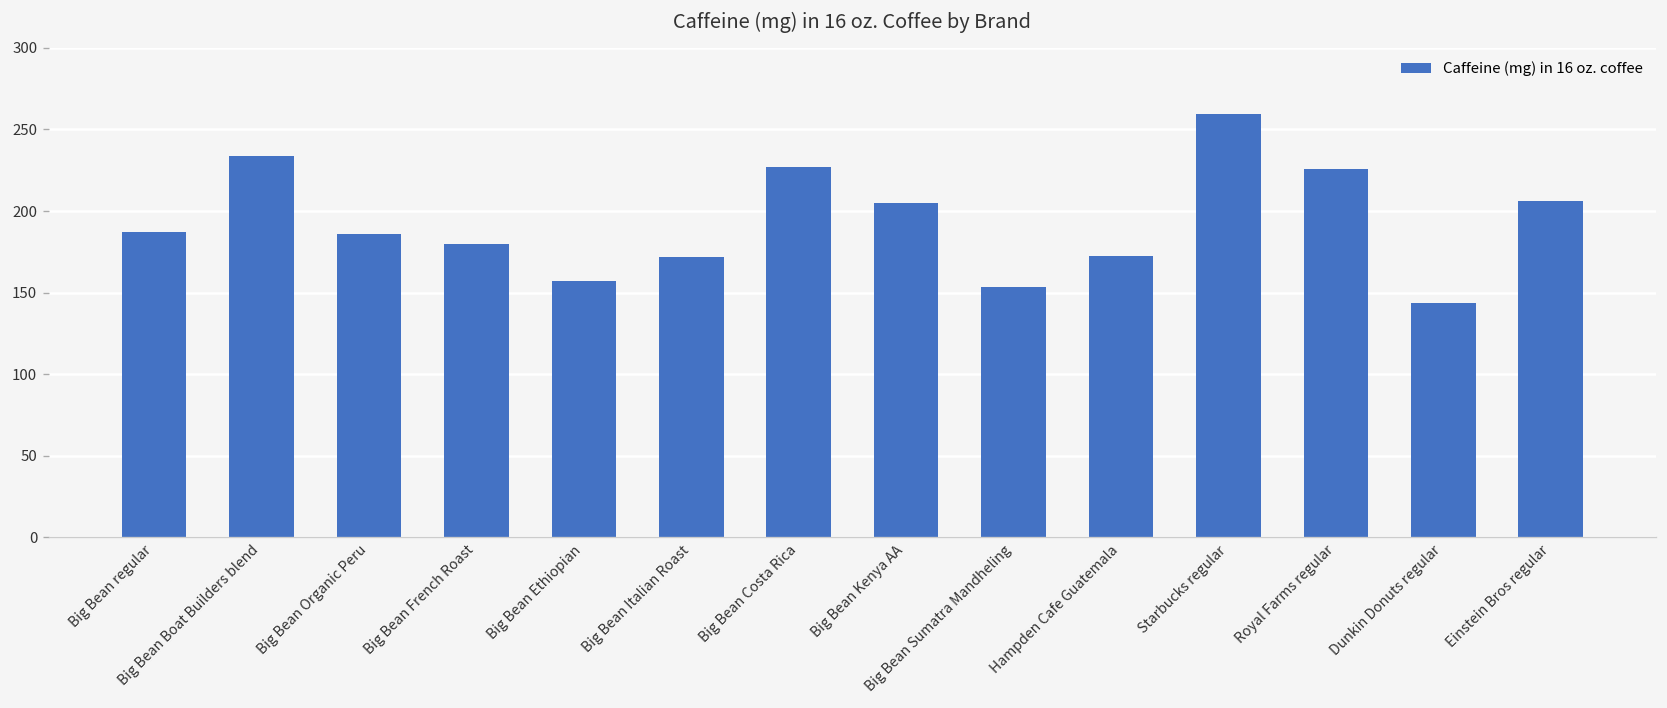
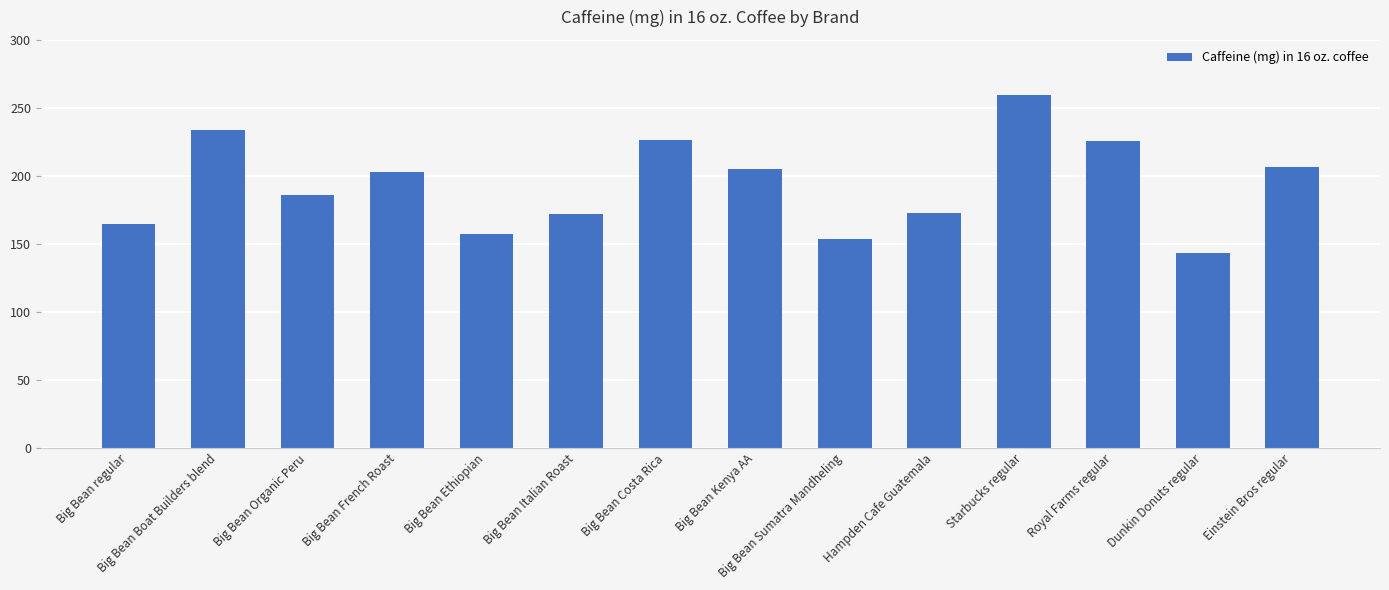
Big Bean regular: 187 -> 165
Big Bean French Roast: 180 -> 203
